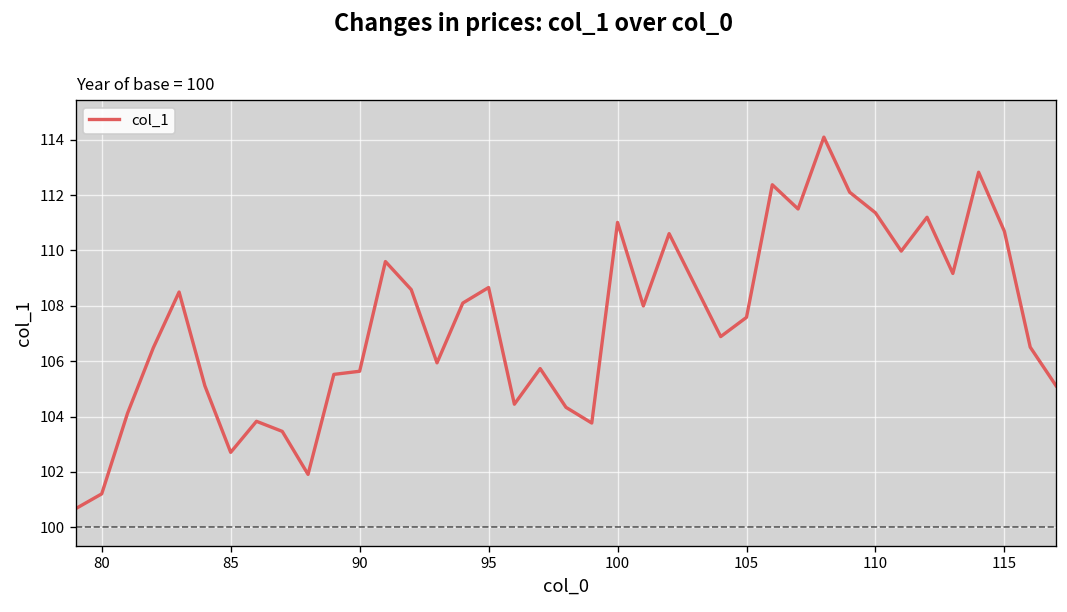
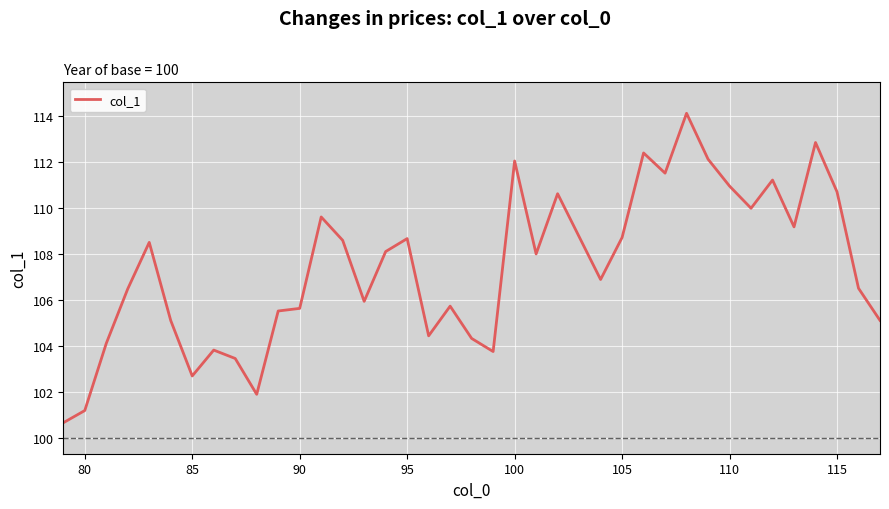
100: 111.0 -> 112.0
105: 107.6 -> 108.7
110: 111.4 -> 110.9
